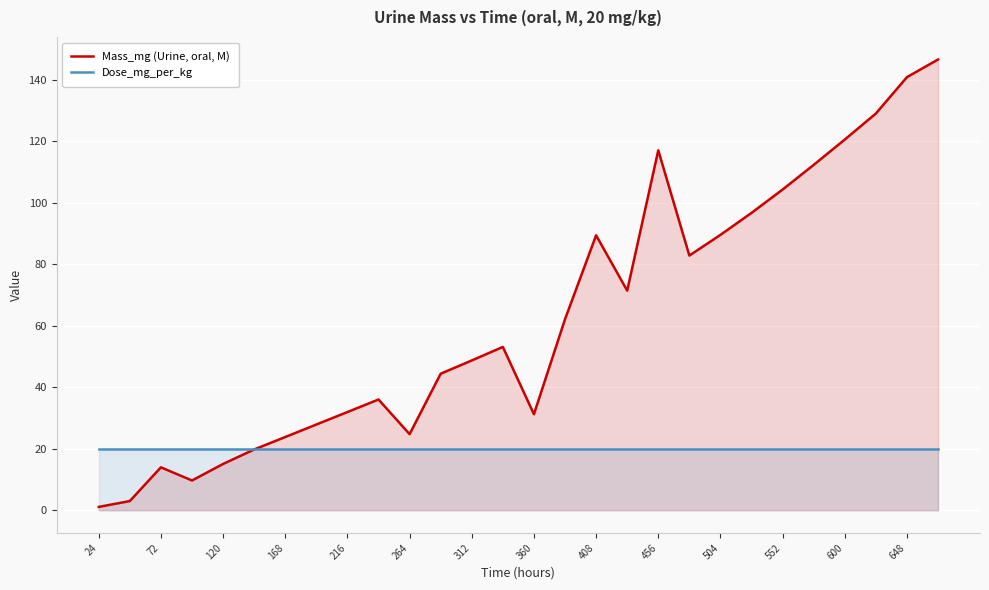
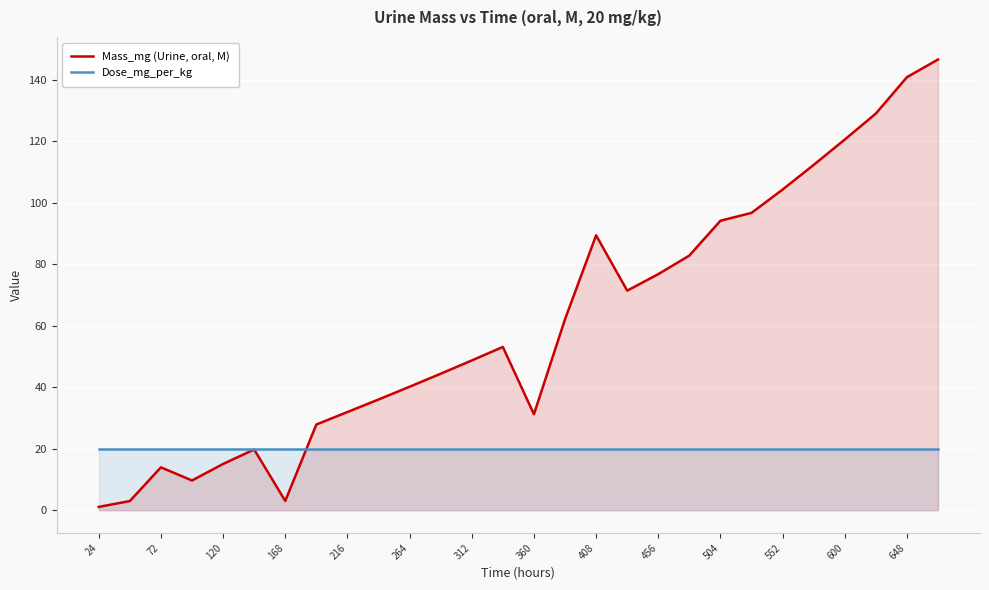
Mass_mg (Urine, oral, M), 168: 24 -> 3
Mass_mg (Urine, oral, M), 264: 25 -> 40
Mass_mg (Urine, oral, M), 456: 117 -> 77
Mass_mg (Urine, oral, M), 504: 90 -> 94
